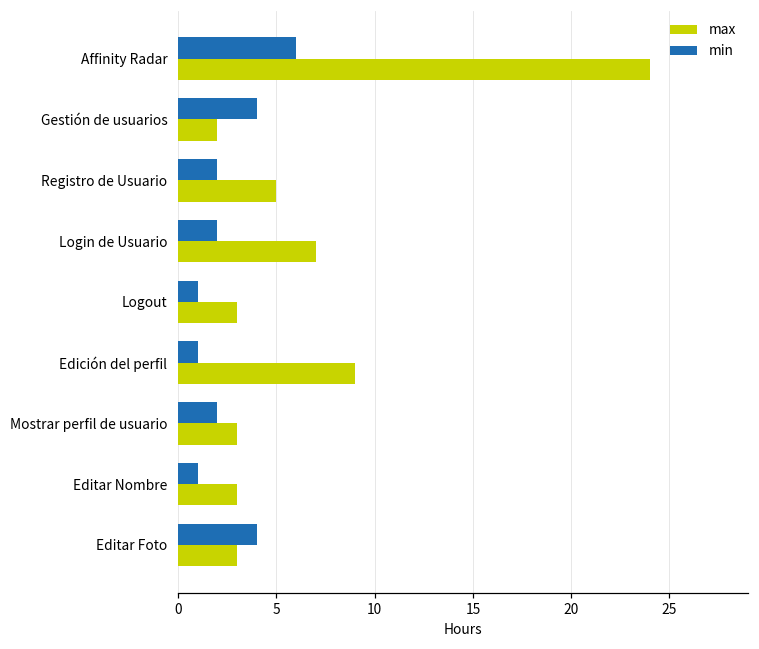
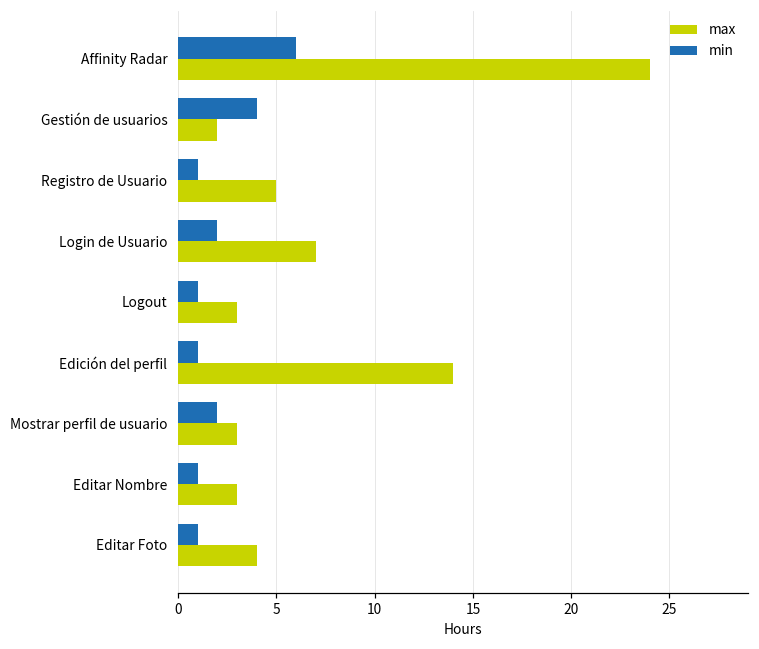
min, Registro de Usuario: 2 -> 1
max, Edición del perfil: 9 -> 14
min, Editar Foto: 4 -> 1
max, Editar Foto: 3 -> 4
